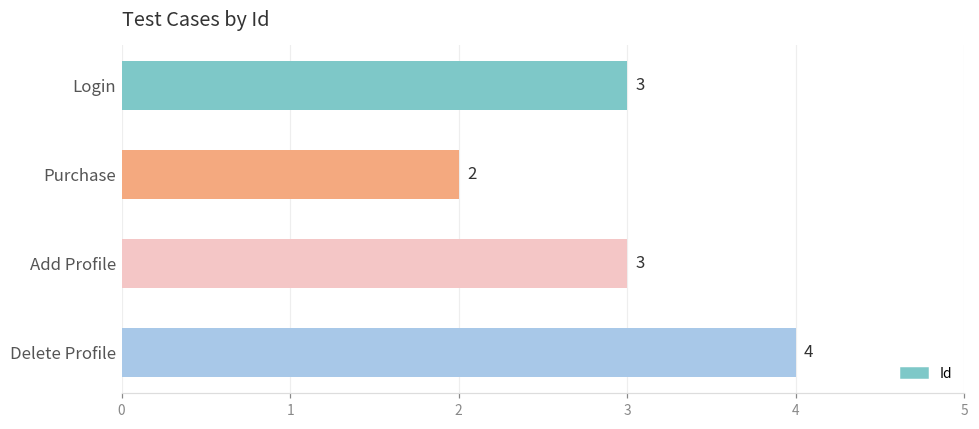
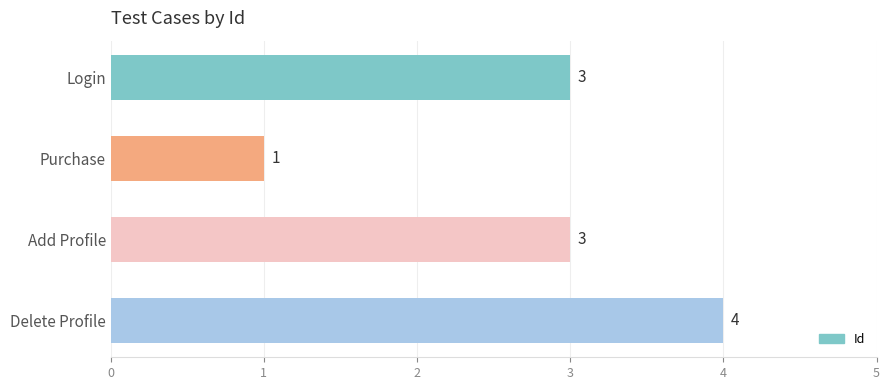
Purchase: 2 -> 1
